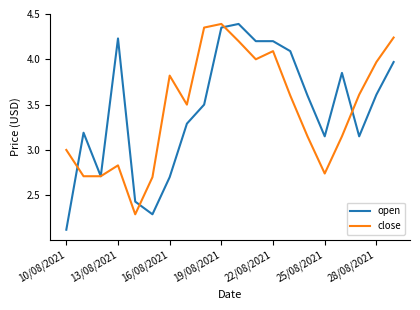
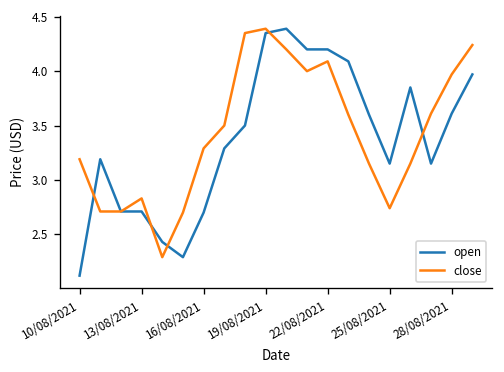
close, 10/08/2021: 3.0 -> 3.2
open, 13/08/2021: 4.2 -> 2.7
close, 16/08/2021: 3.8 -> 3.3
